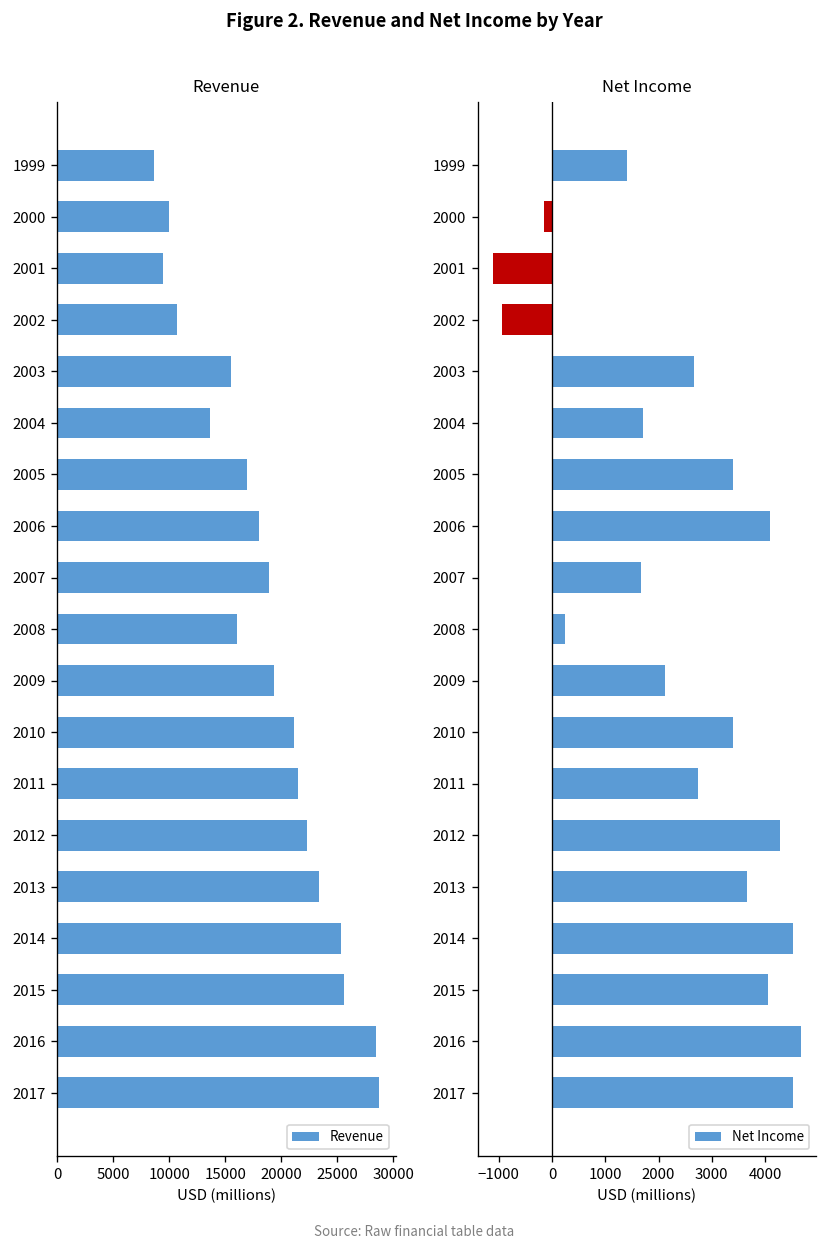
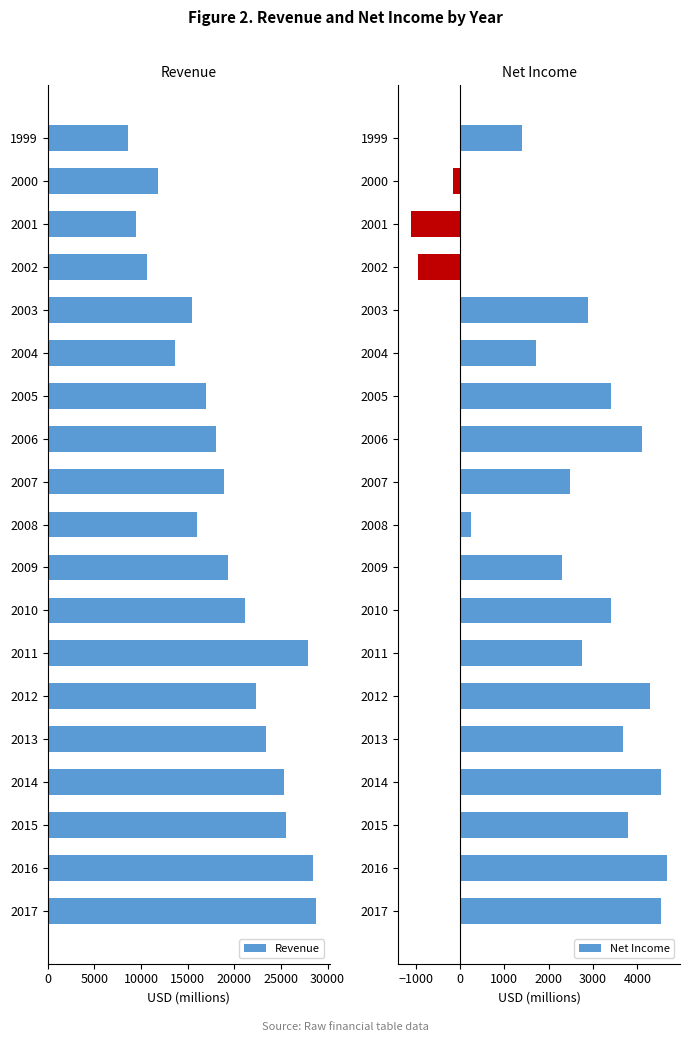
Revenue, 2000: 10000 -> 12000
Revenue, 2011: 22000 -> 28000
Net Income, 2003: 2700 -> 2900
Net Income, 2007: 1700 -> 2500
Net Income, 2009: 2100 -> 2300
Net Income, 2015: 4100 -> 3800
